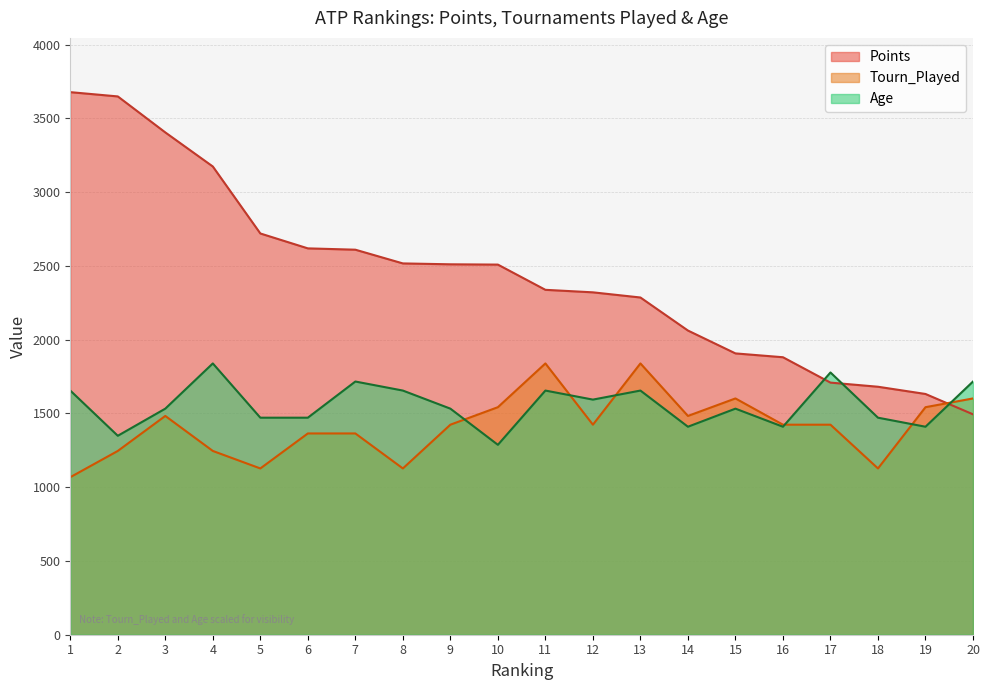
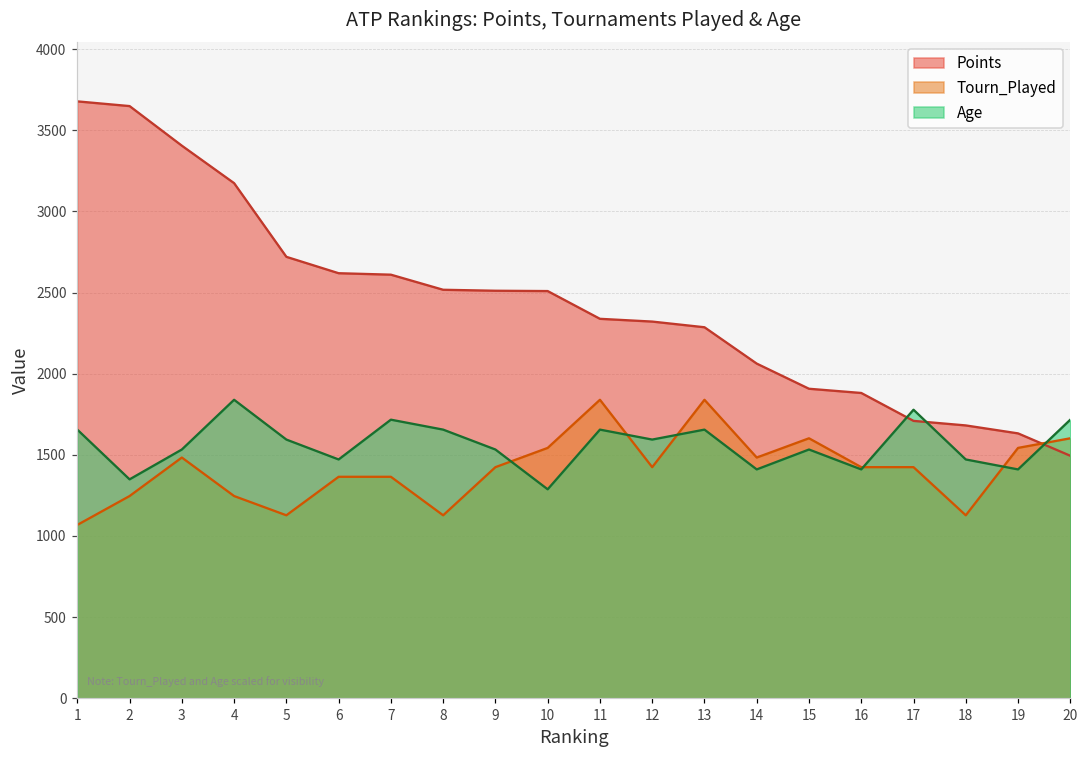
Age, 5: 1470 -> 1590
